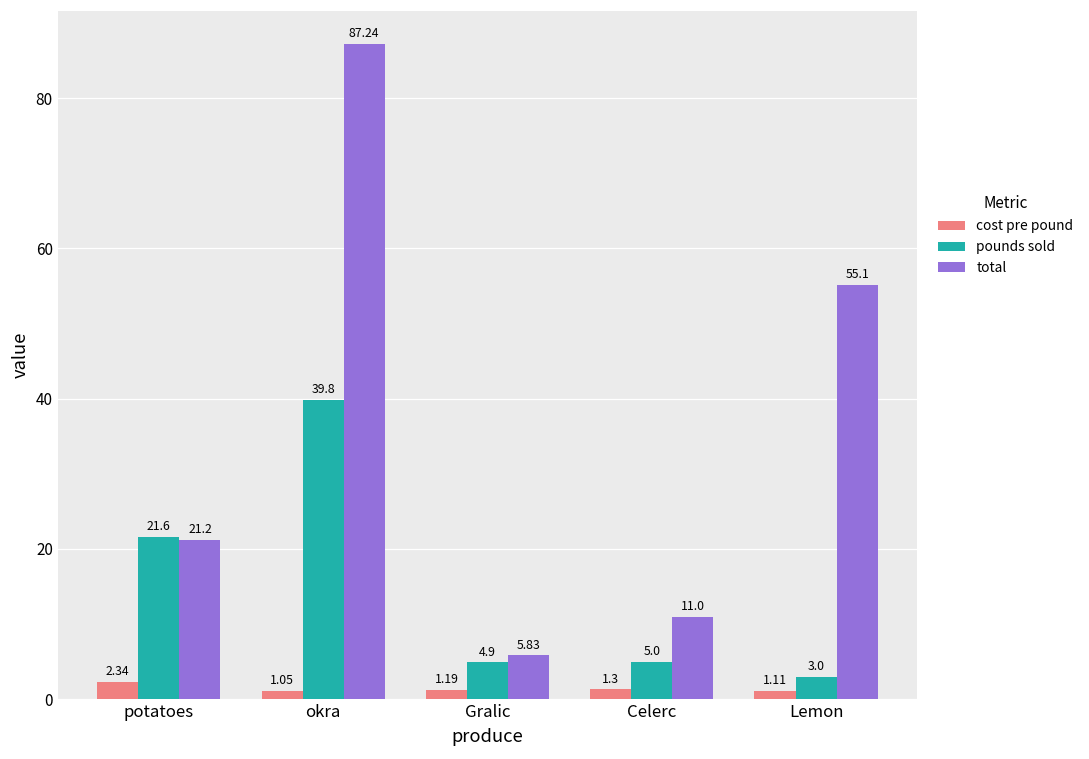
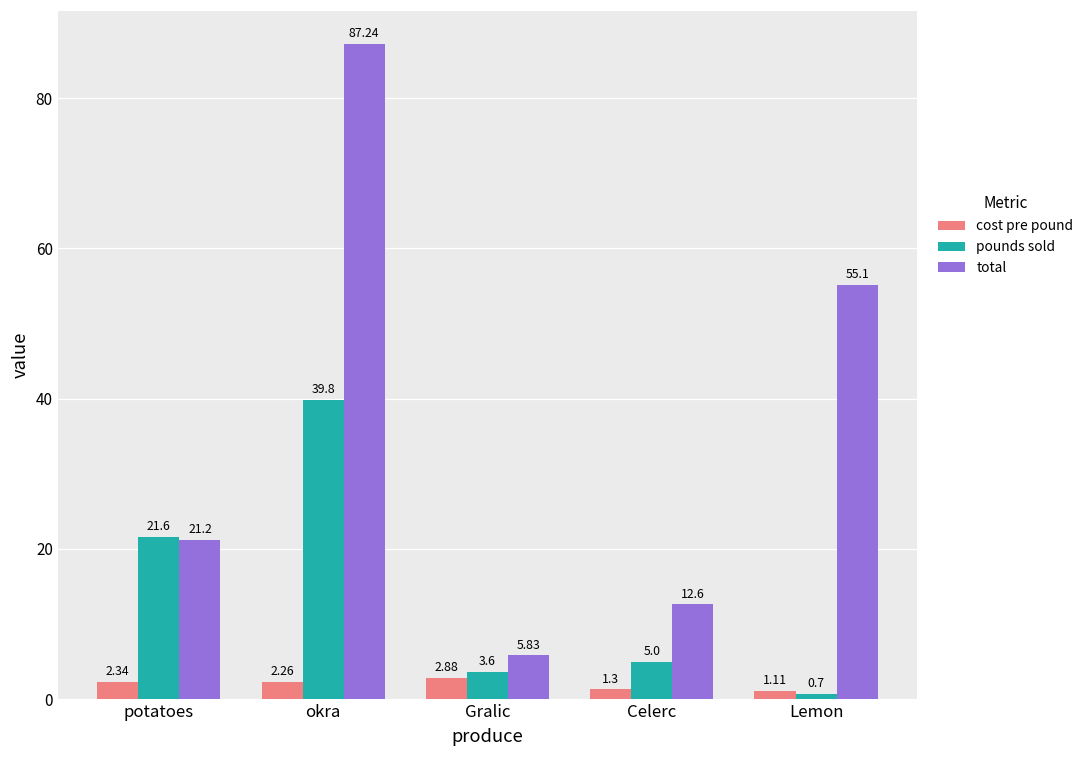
cost pre pound, okra: 1.05 -> 2.26
cost pre pound, Gralic: 1.19 -> 2.88
pounds sold, Gralic: 4.9 -> 3.6
total, Celerc: 11.0 -> 12.6
pounds sold, Lemon: 3.0 -> 0.7
